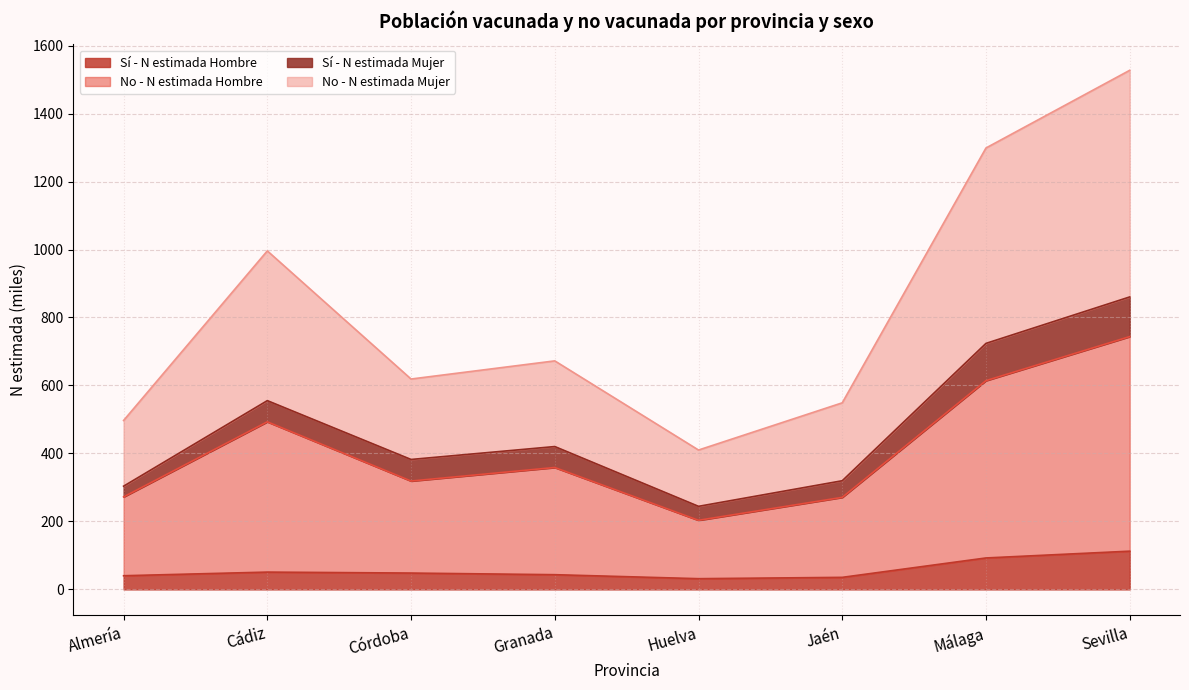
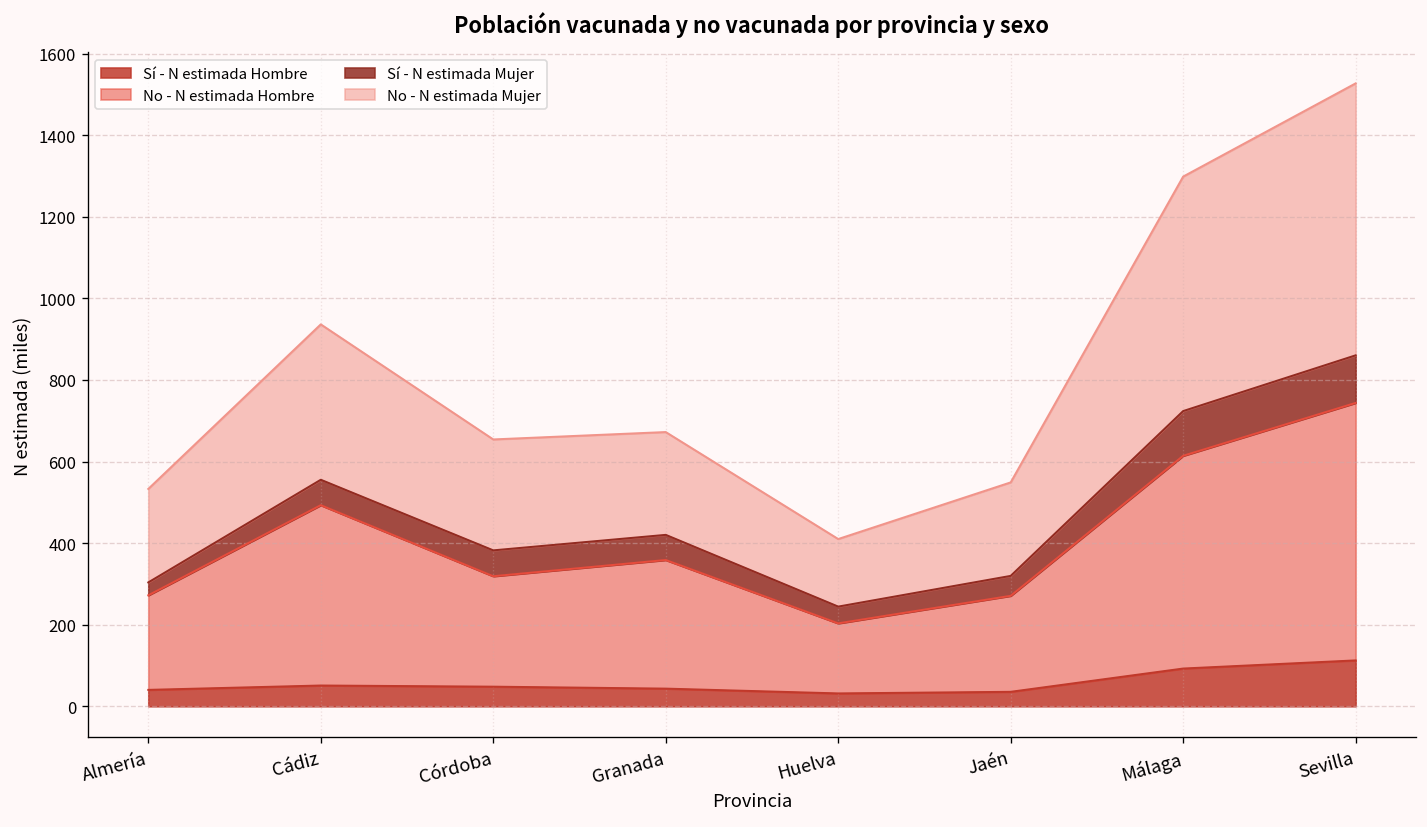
No - N estimada Mujer, Almería: 190 -> 230
No - N estimada Mujer, Cádiz: 440 -> 380
No - N estimada Mujer, Córdoba: 240 -> 270
